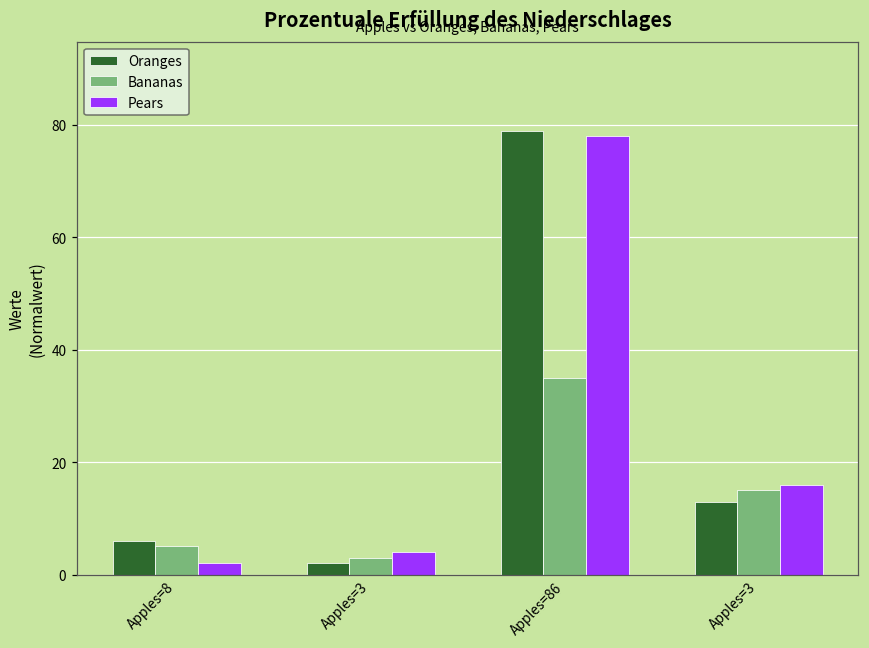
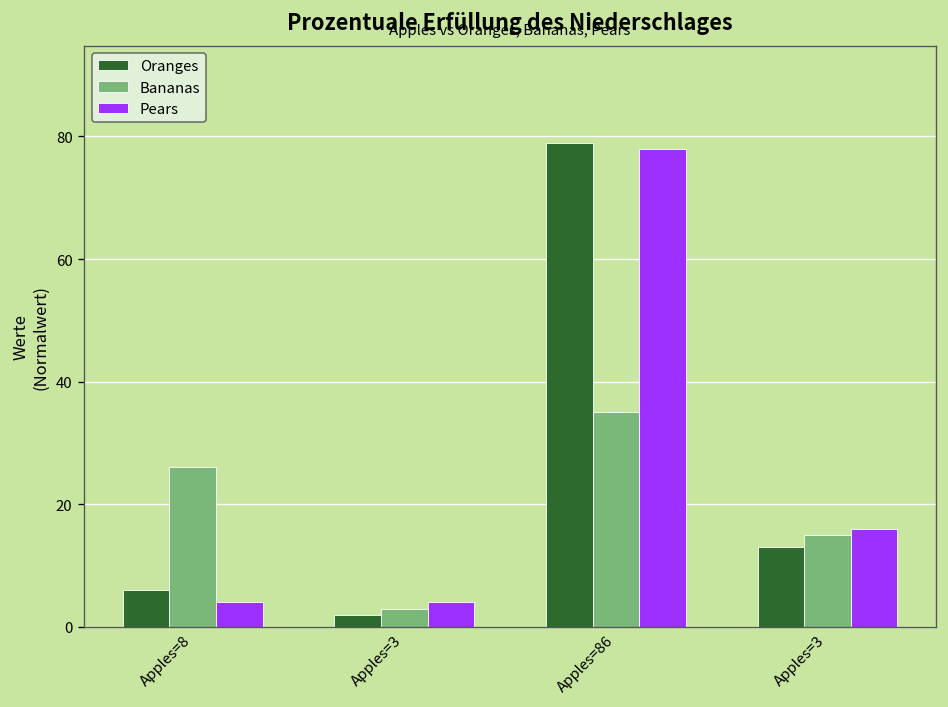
Bananas, Apples=8: 5 -> 26
Pears, Apples=8: 2 -> 4
